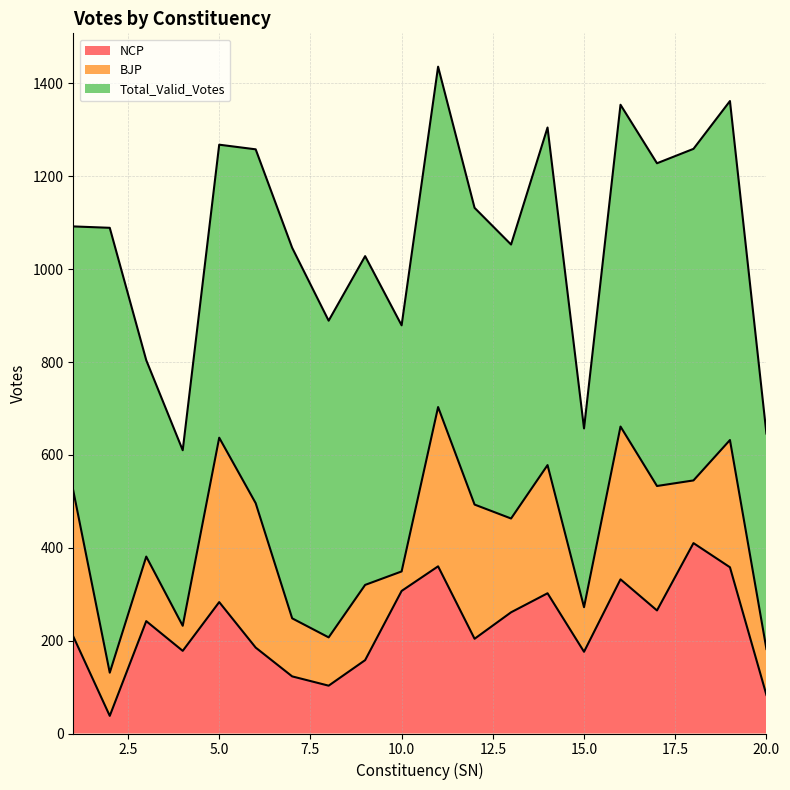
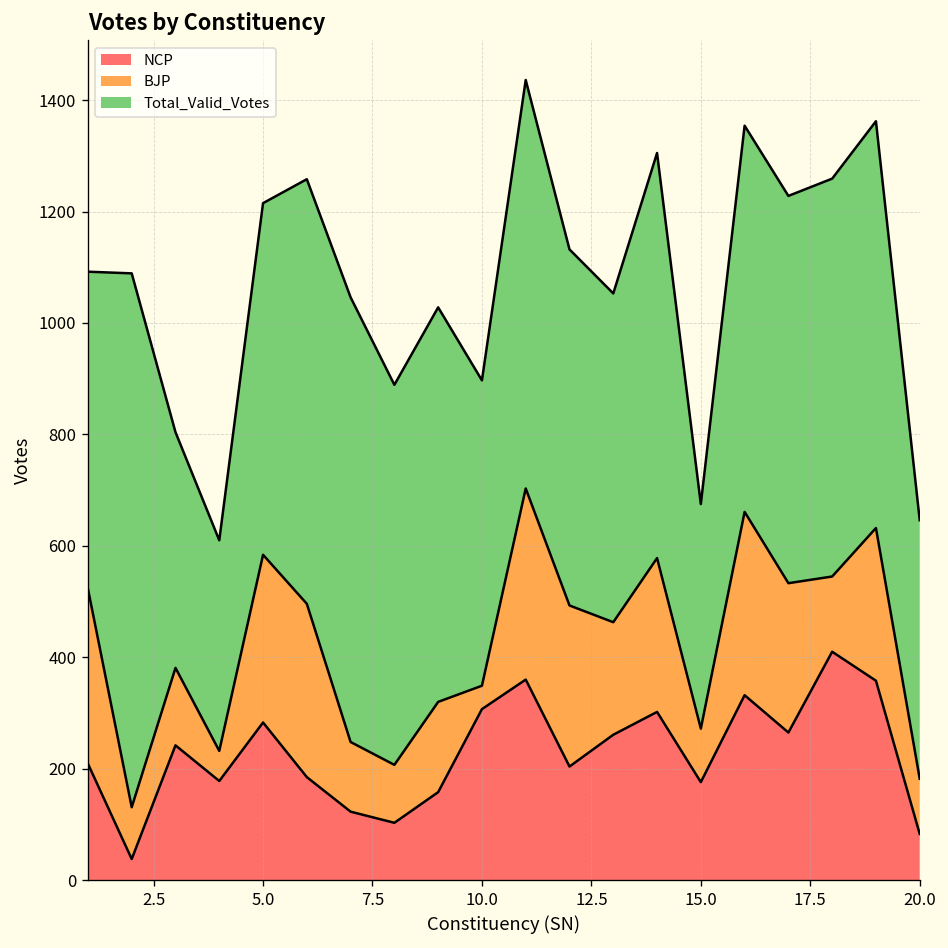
BJP, 5.0: 350 -> 300
Total_Valid_Votes, 10.0: 530 -> 550
Total_Valid_Votes, 15.0: 390 -> 400
